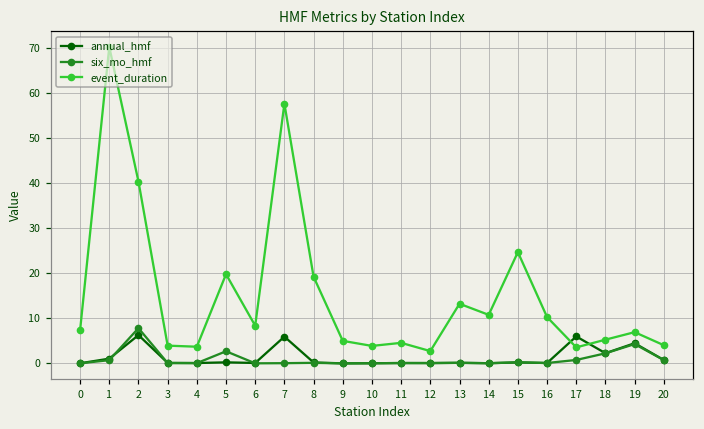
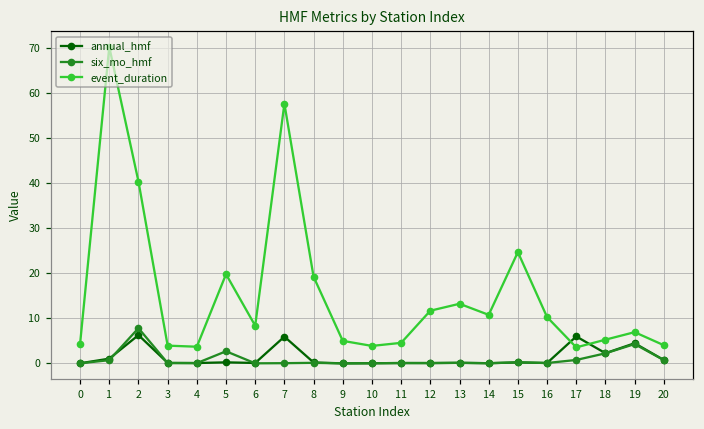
event_duration, 0: 7 -> 4
event_duration, 12: 3 -> 12
